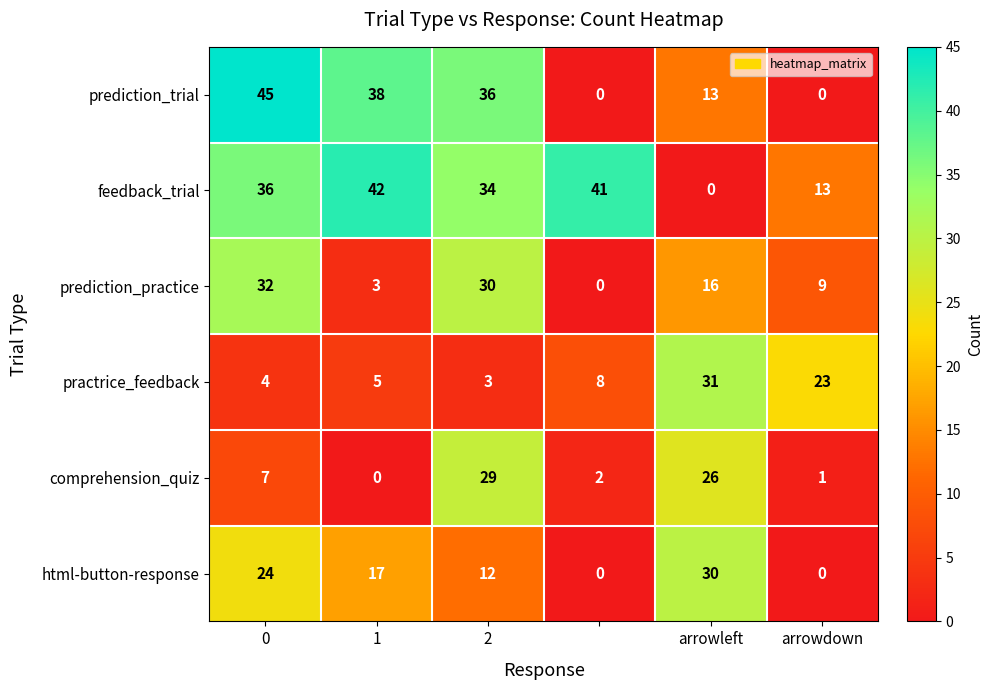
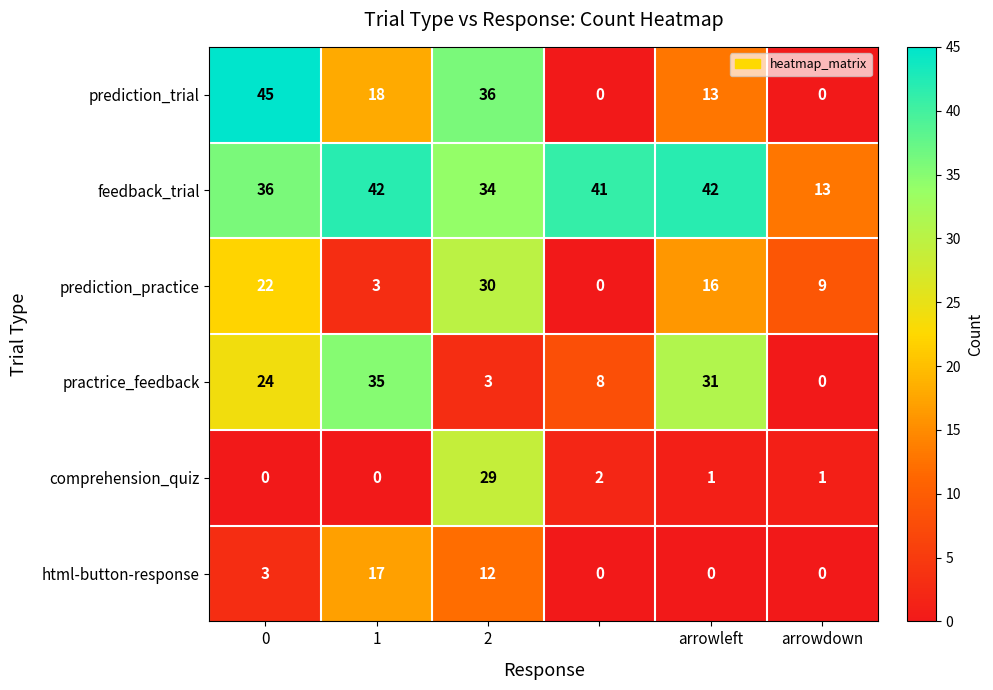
prediction_trial, 1: 38 -> 18
feedback_trial, arrowleft: 0 -> 42
prediction_practice, 0: 32 -> 22
practrice_feedback, 0: 4 -> 24
practrice_feedback, 1: 5 -> 35
practrice_feedback, arrowdown: 23 -> 0
comprehension_quiz, 0: 7 -> 0
comprehension_quiz, arrowleft: 26 -> 1
html-button-response, 0: 24 -> 3
html-button-response, arrowleft: 30 -> 0
